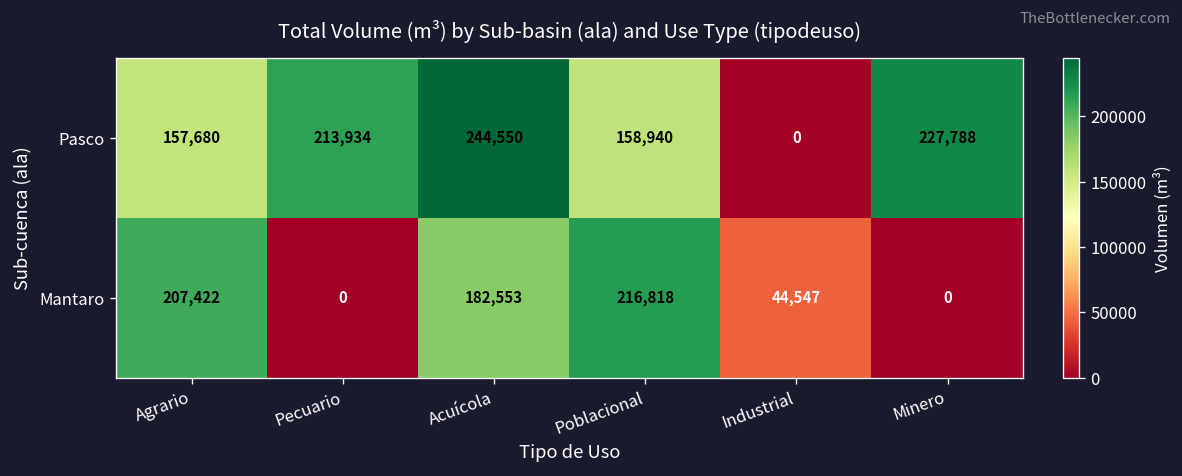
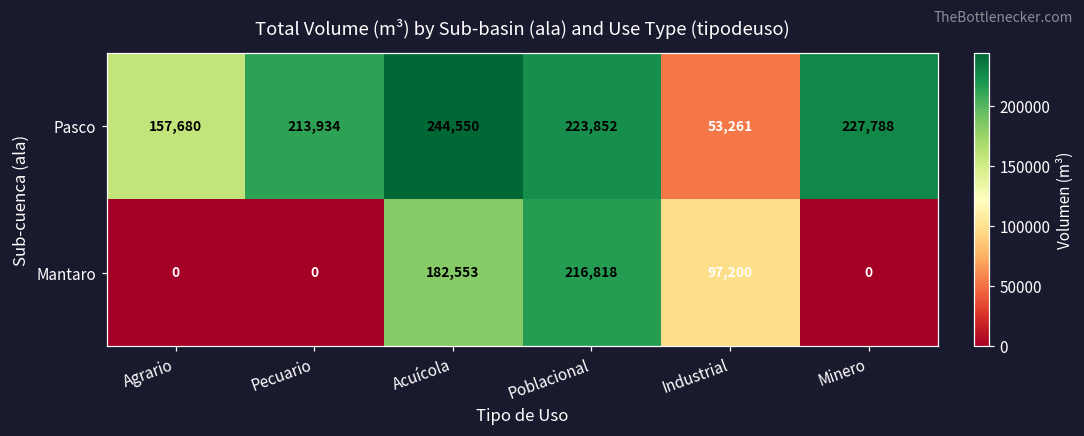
Pasco, Poblacional: 158,940 -> 223,852
Pasco, Industrial: 0 -> 53,261
Mantaro, Agrario: 207,422 -> 0
Mantaro, Industrial: 44,547 -> 97,200
